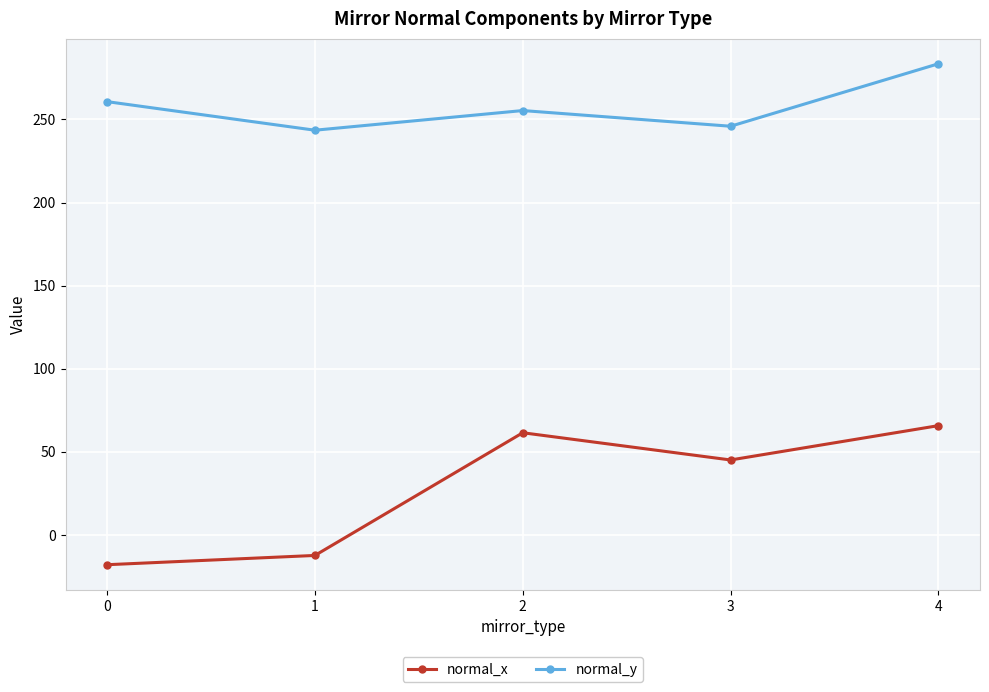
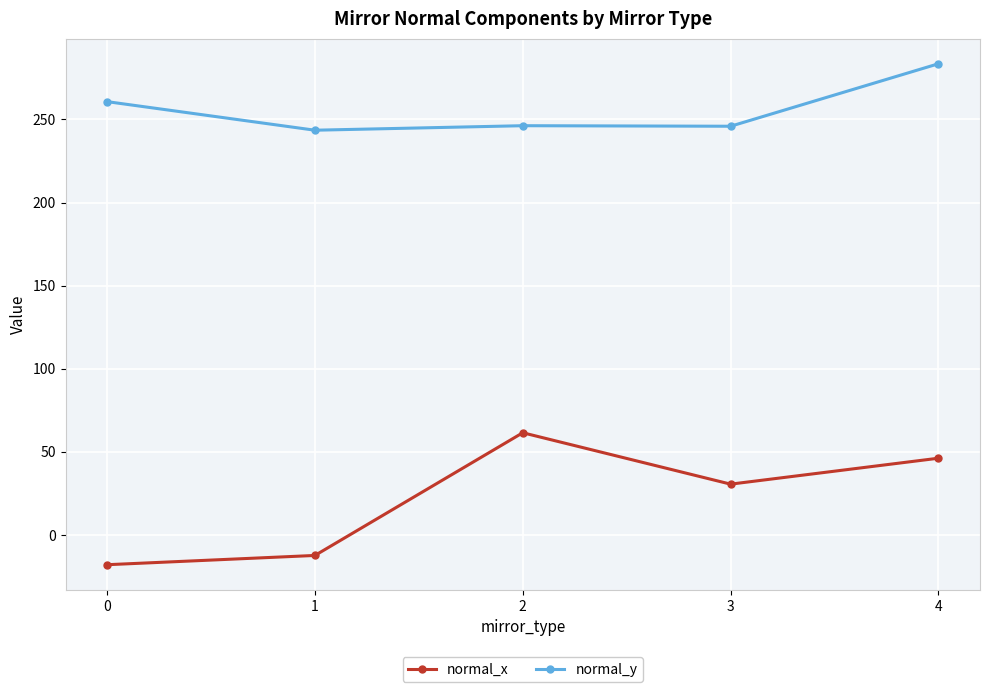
normal_y, 2: 255 -> 246
normal_x, 3: 45 -> 31
normal_x, 4: 66 -> 46
